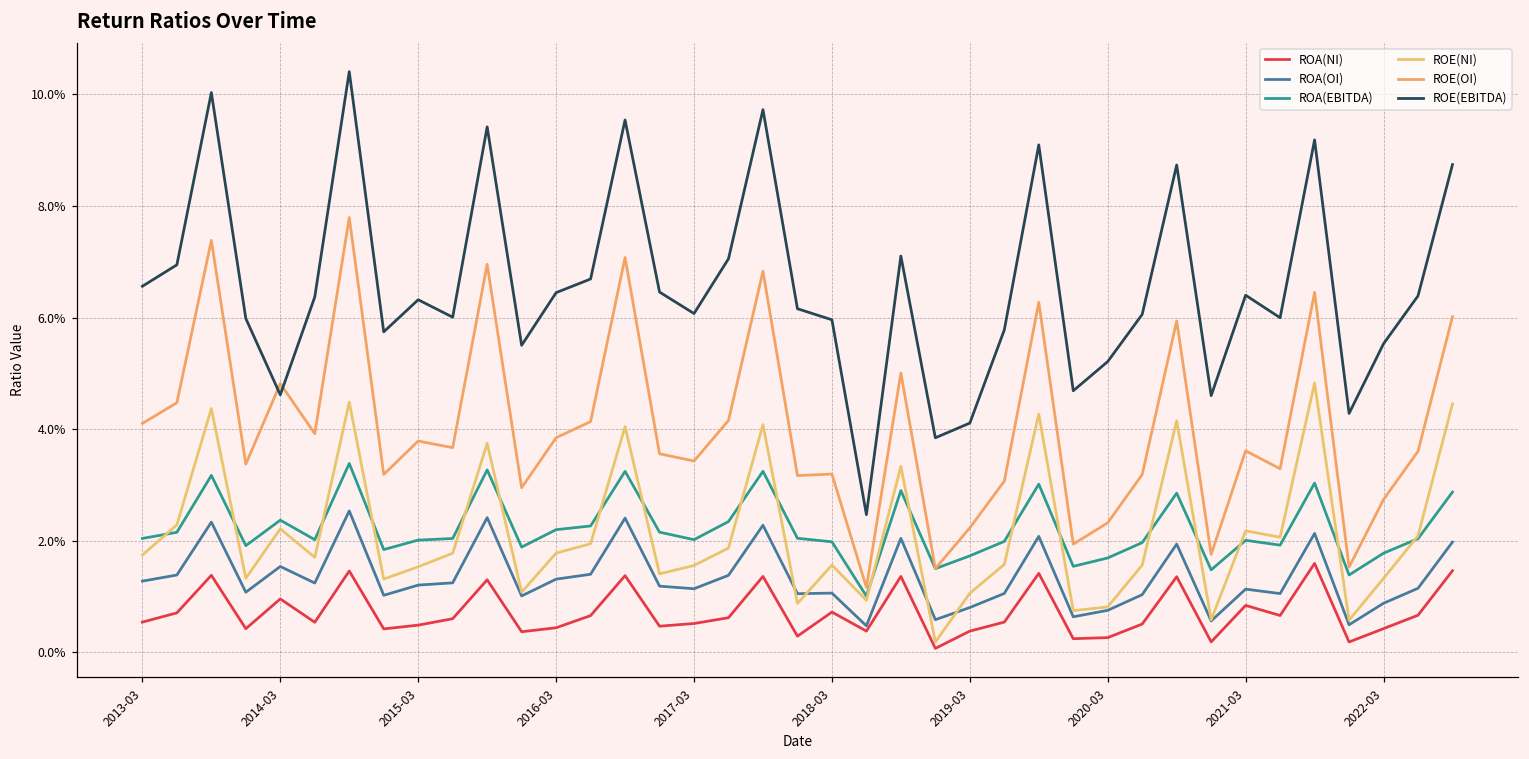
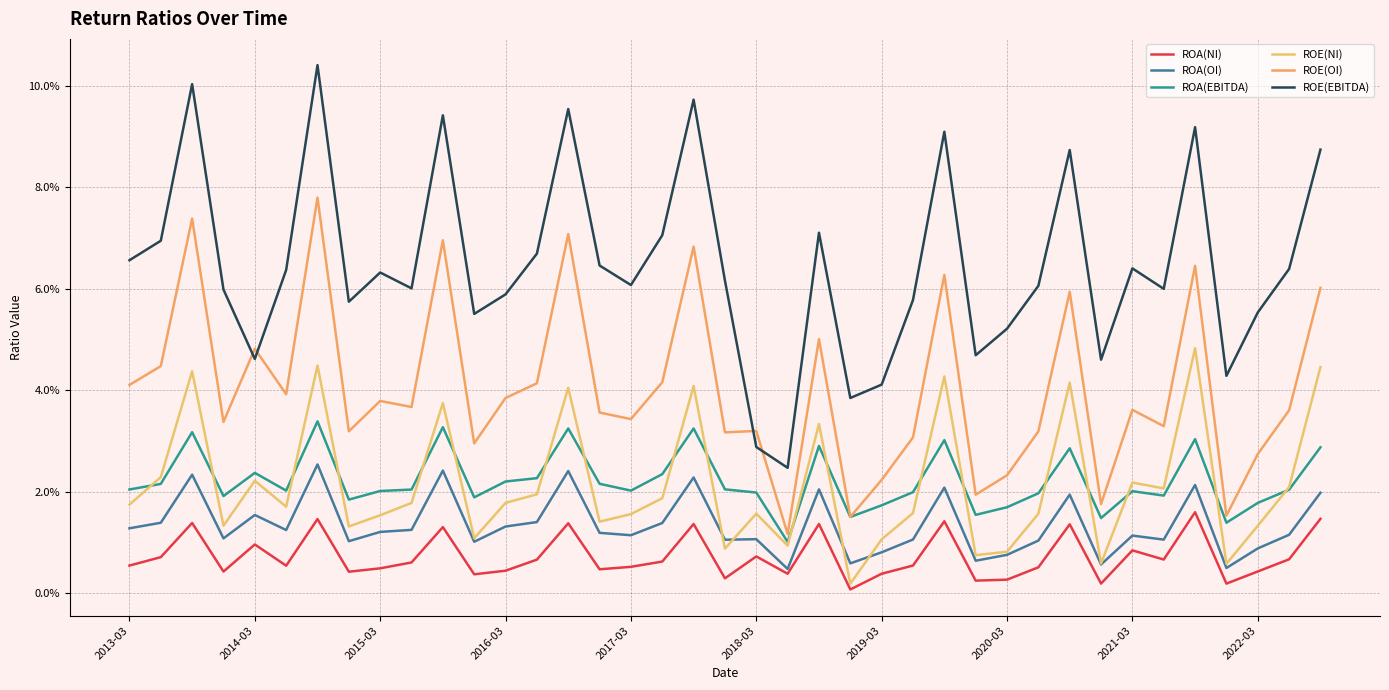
ROE(EBITDA), 2016-03: 6.4% -> 5.9%
ROE(EBITDA), 2018-03: 6.0% -> 2.9%
